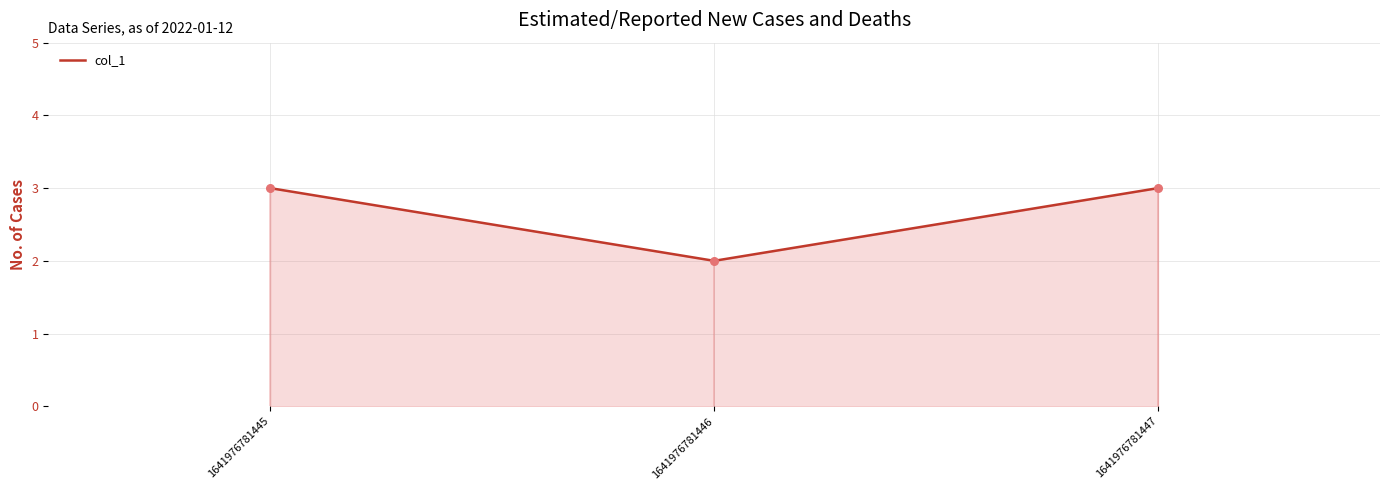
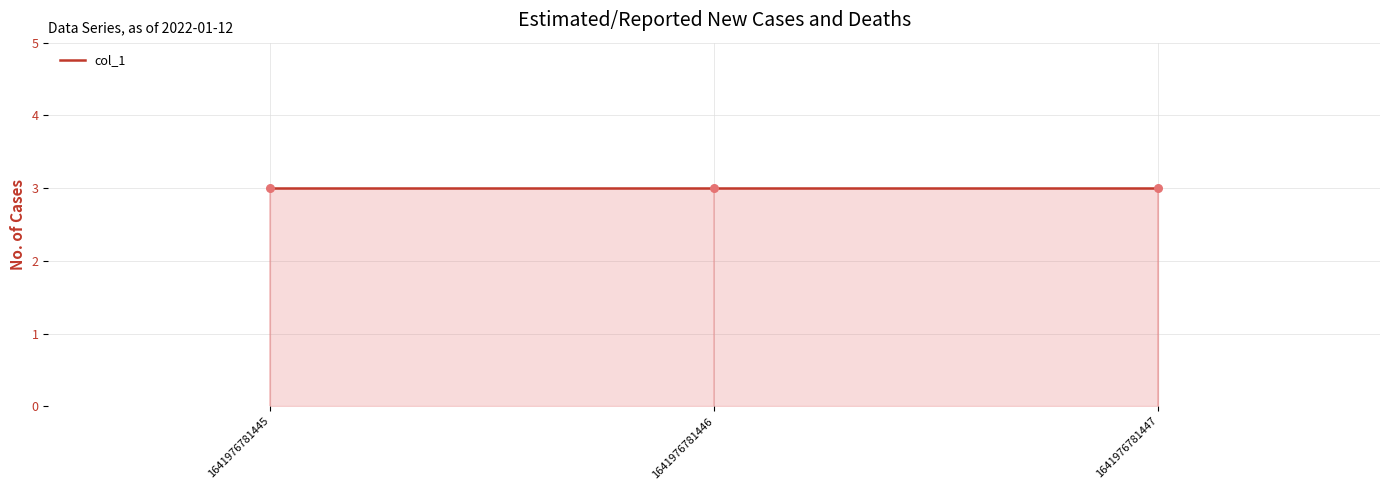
col_1, 1641976781446: 2 -> 3
